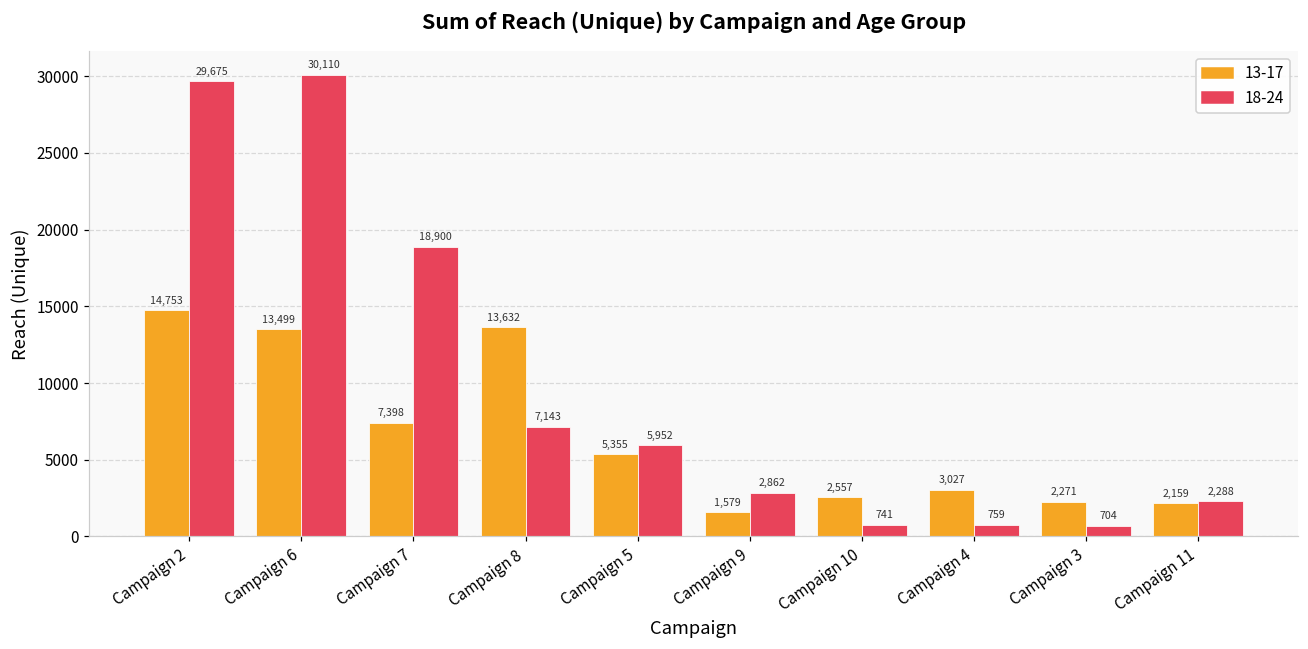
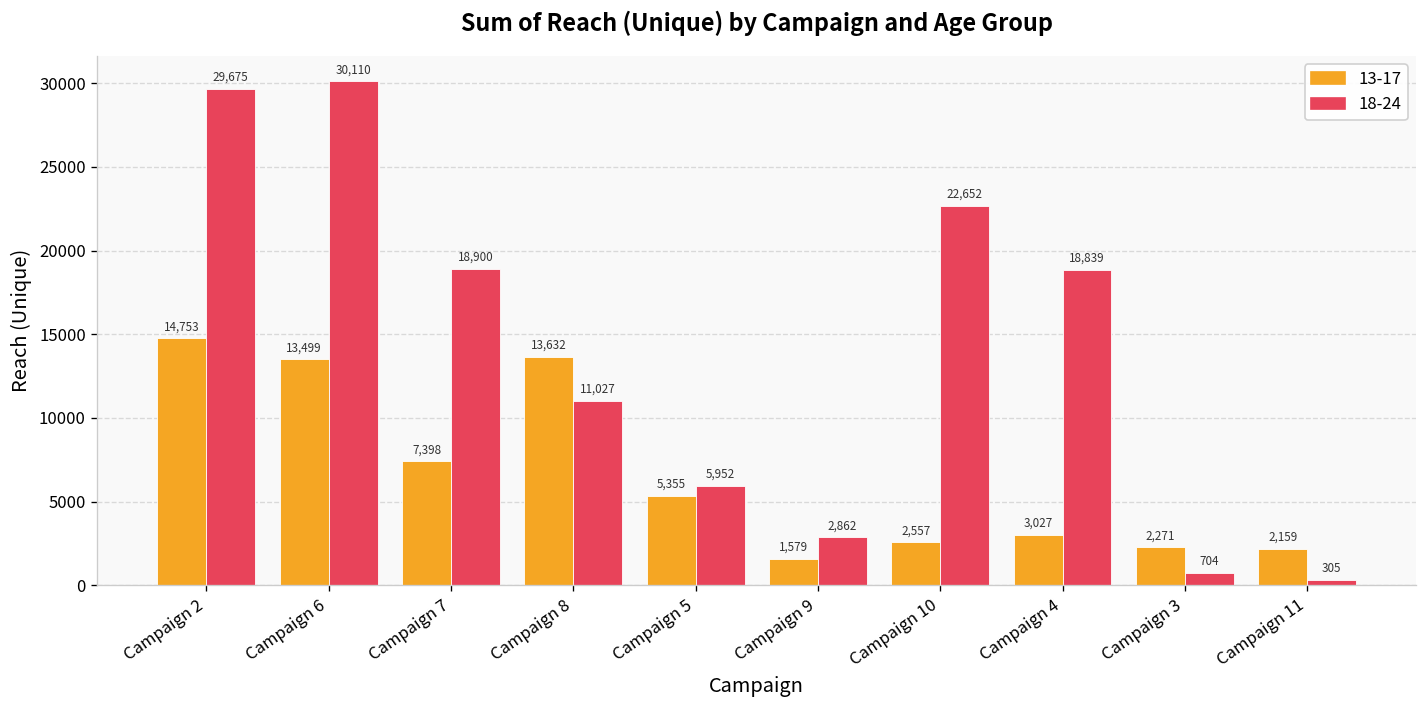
18-24, Campaign 8: 7,143 -> 11,027
18-24, Campaign 10: 741 -> 22,652
18-24, Campaign 4: 759 -> 18,839
18-24, Campaign 11: 2,288 -> 305
